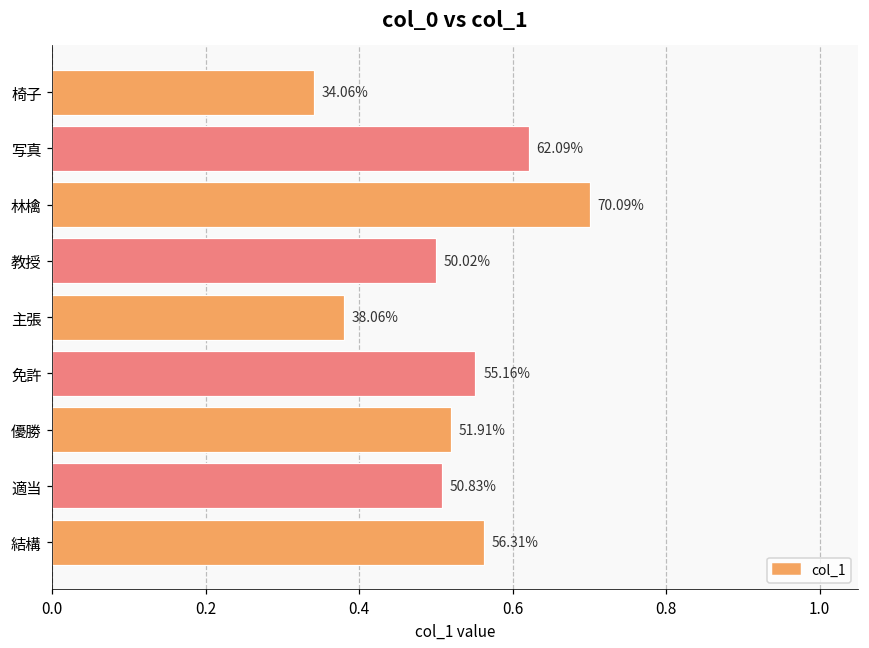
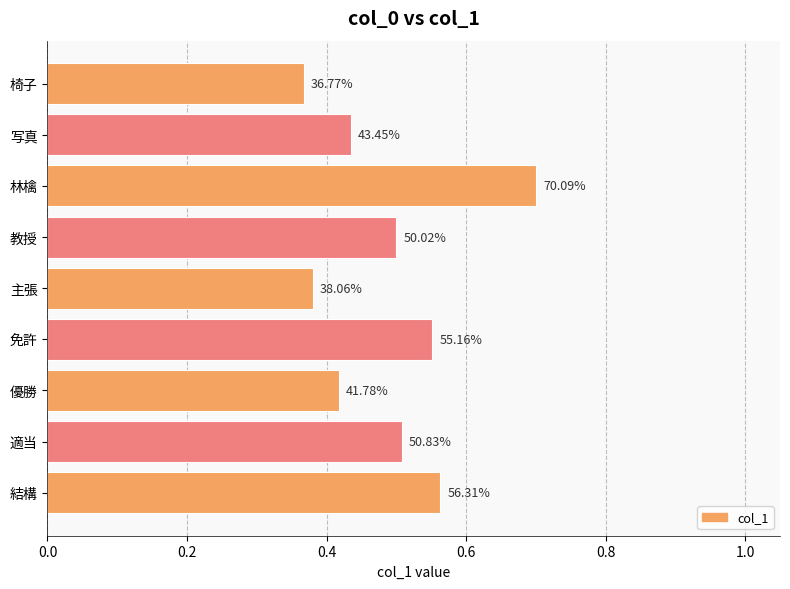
椅子: 34.06% -> 36.77%
写真: 62.09% -> 43.45%
優勝: 51.91% -> 41.78%
